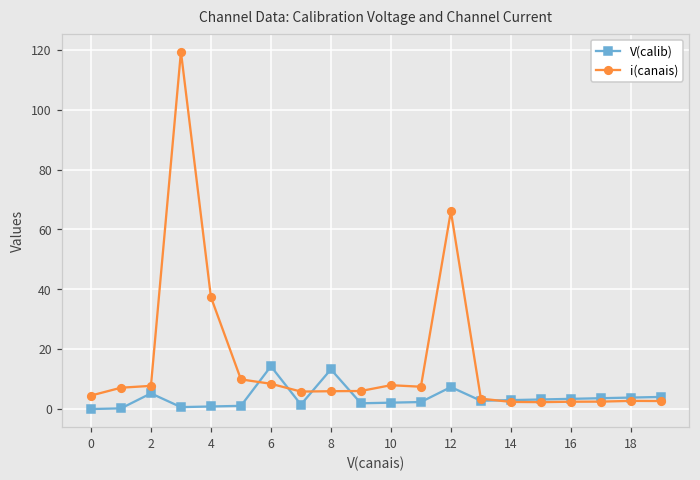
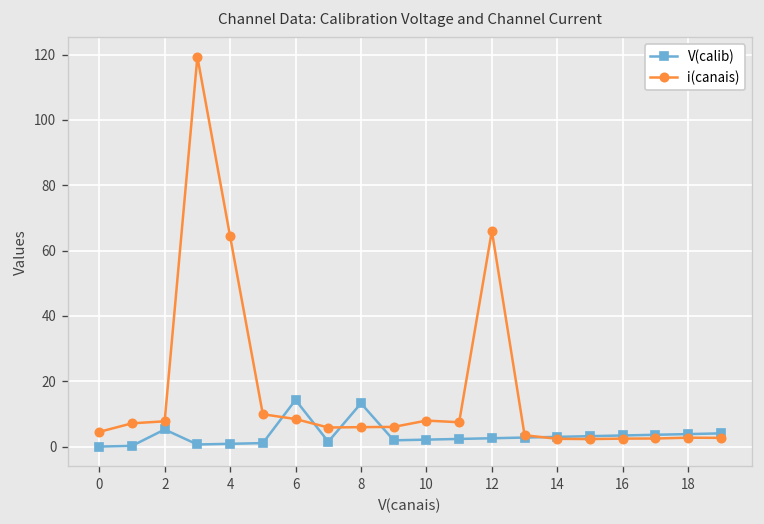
i(canais), 4: 37 -> 64
V(calib), 12: 7 -> 3
